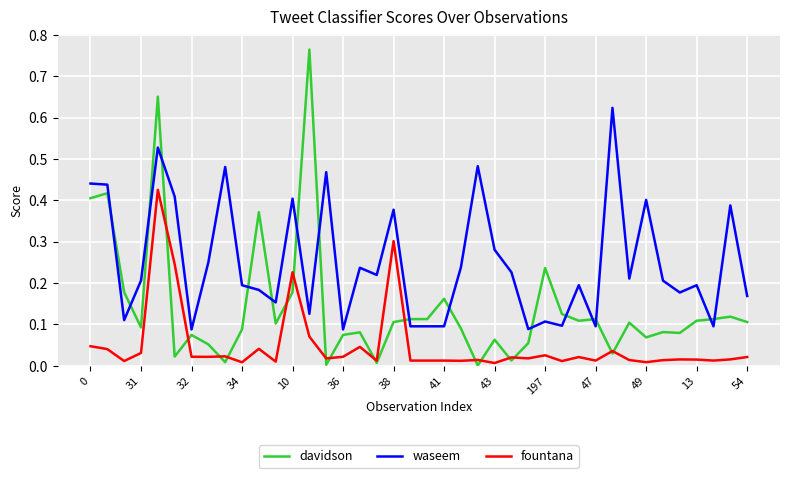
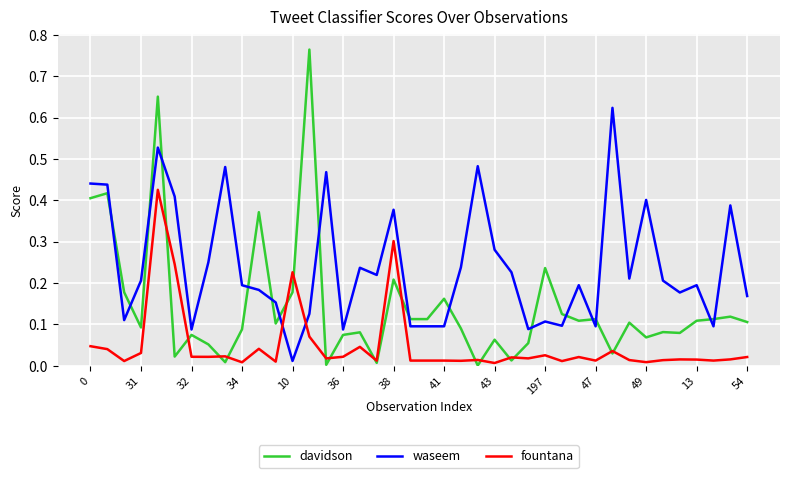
waseem, 10: 0.40 -> 0.01
davidson, 38: 0.11 -> 0.21
